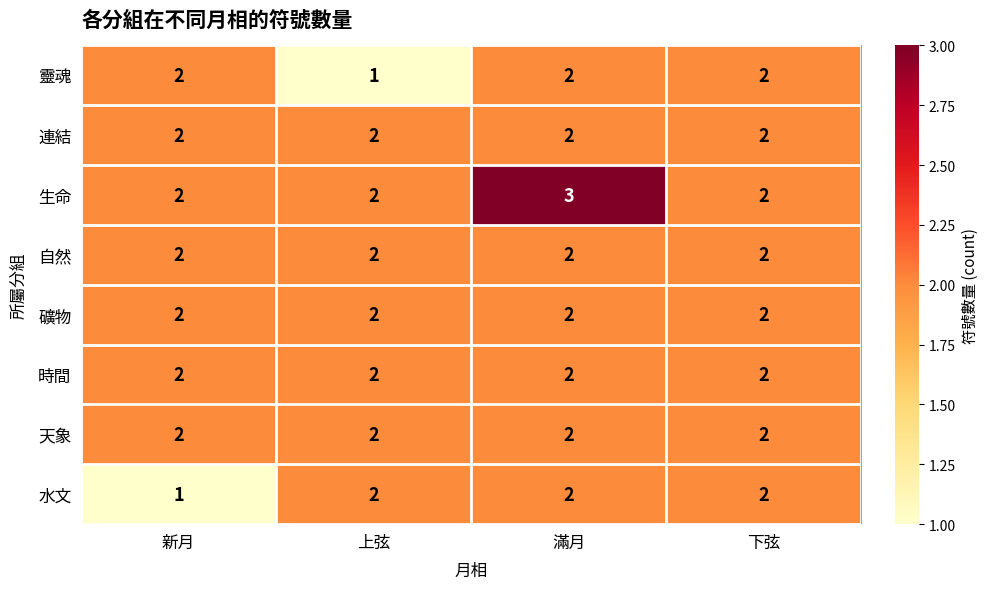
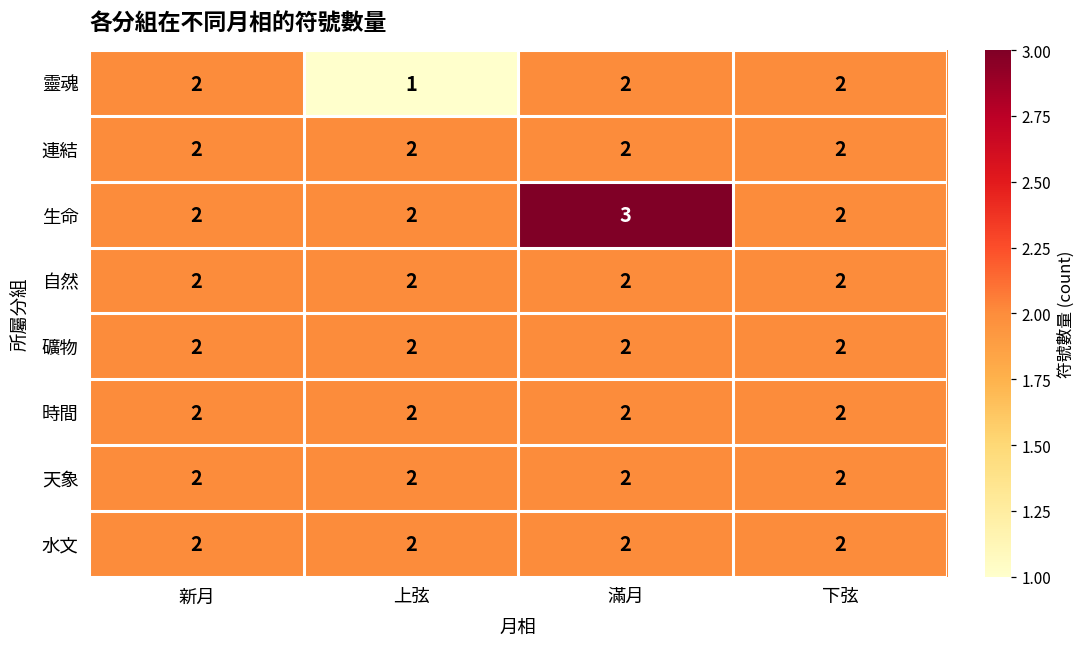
水文, 新月: 1 -> 2
